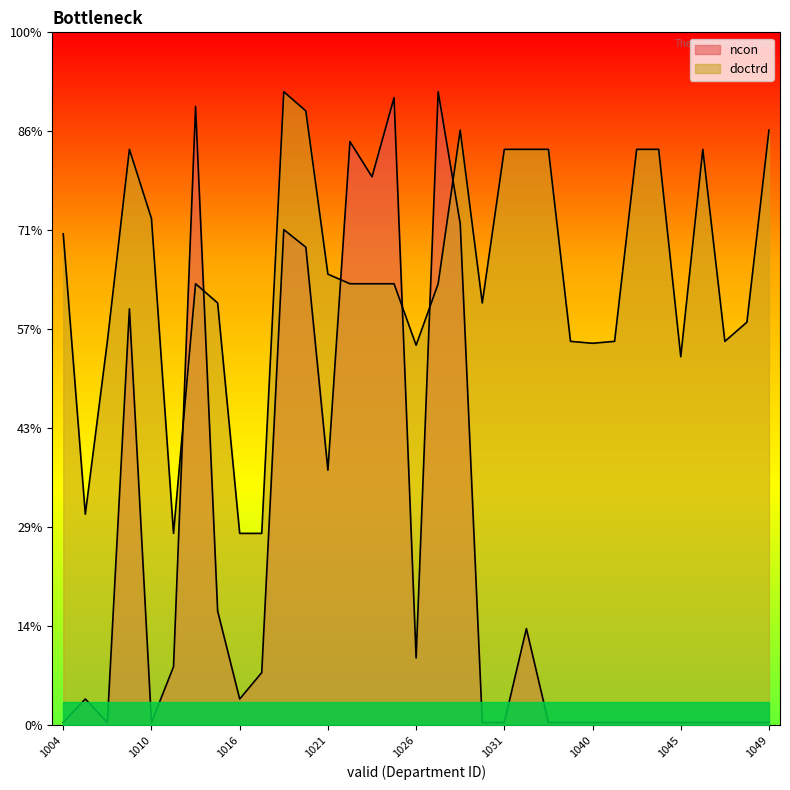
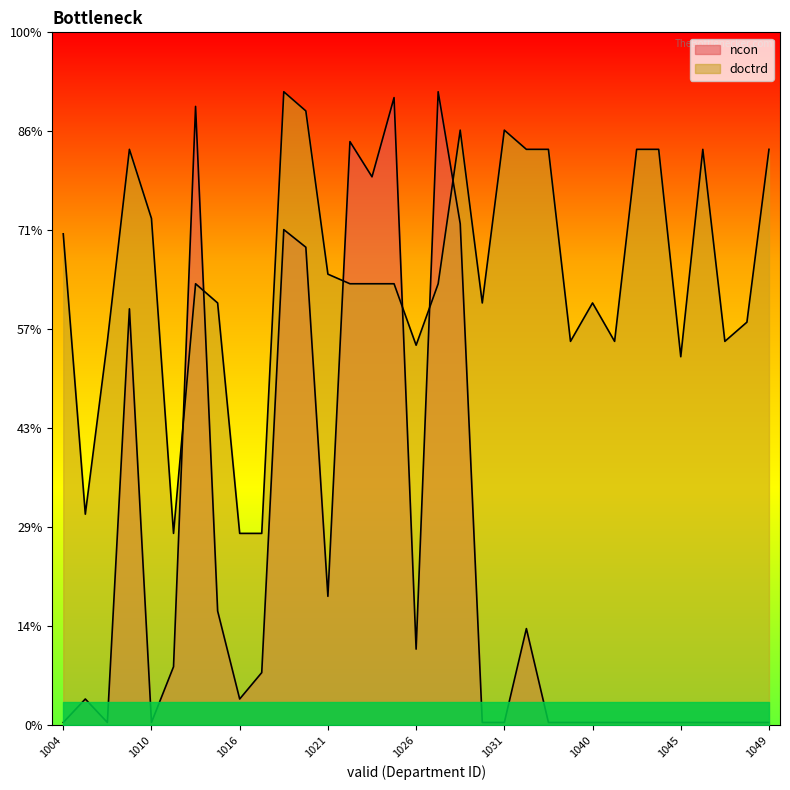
ncon, 1021: 37% -> 19%
ncon, 1026: 10% -> 11%
doctrd, 1031: 83% -> 86%
doctrd, 1040: 55% -> 61%
doctrd, 1049: 86% -> 83%
